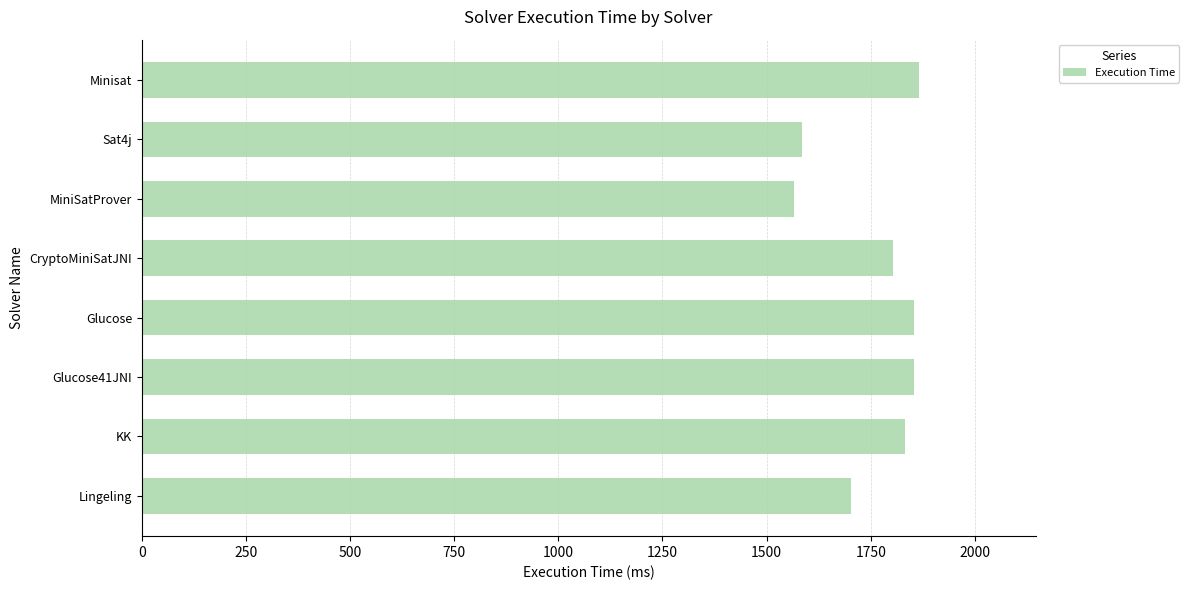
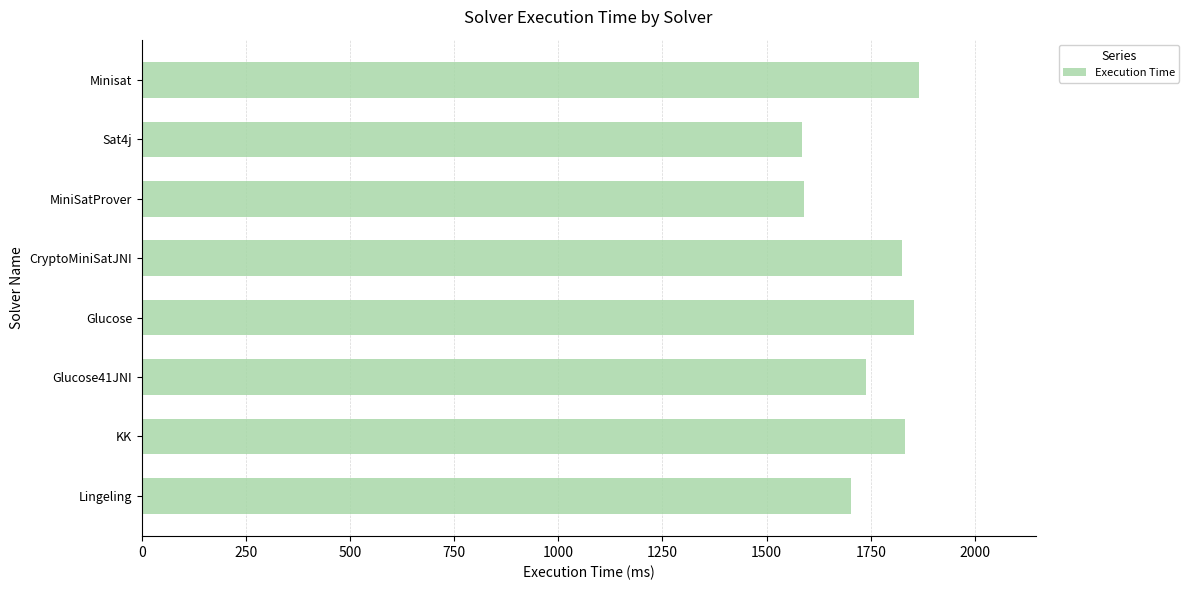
MiniSatProver: 1570 -> 1590
CryptoMiniSatJNI: 1800 -> 1830
Glucose41JNI: 1850 -> 1740
